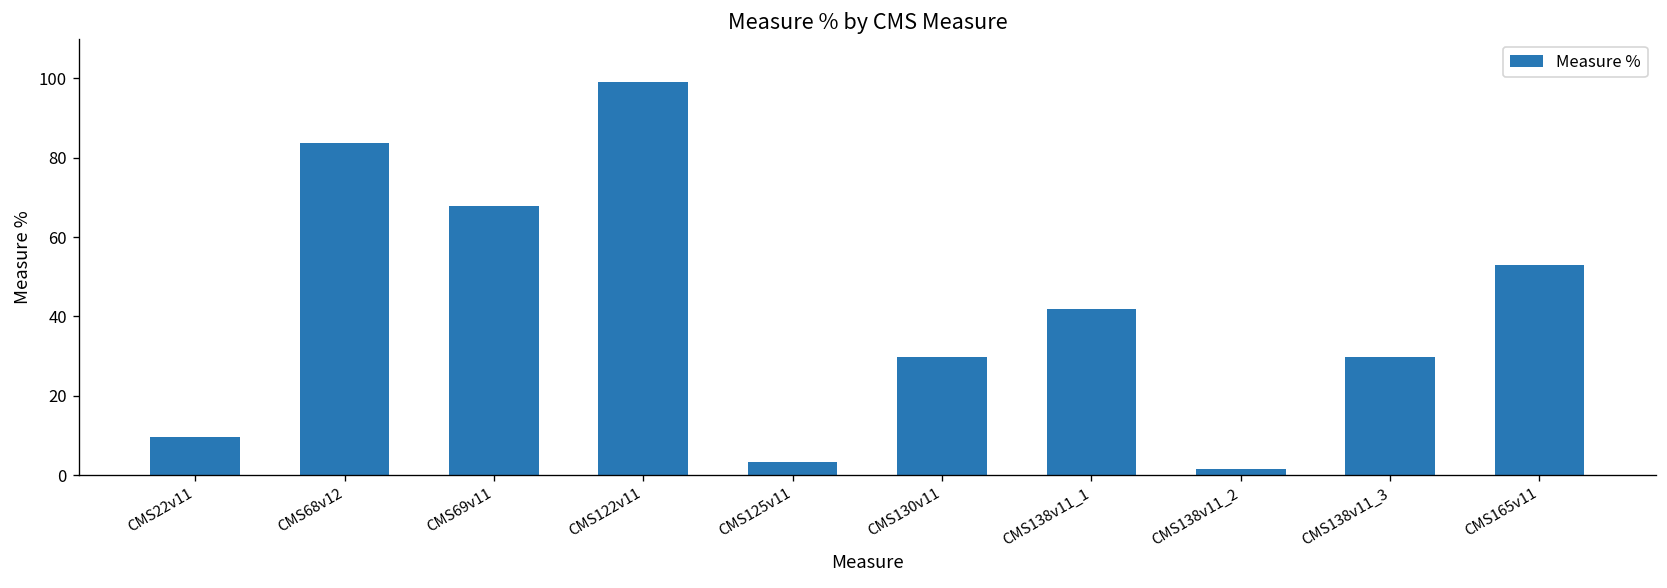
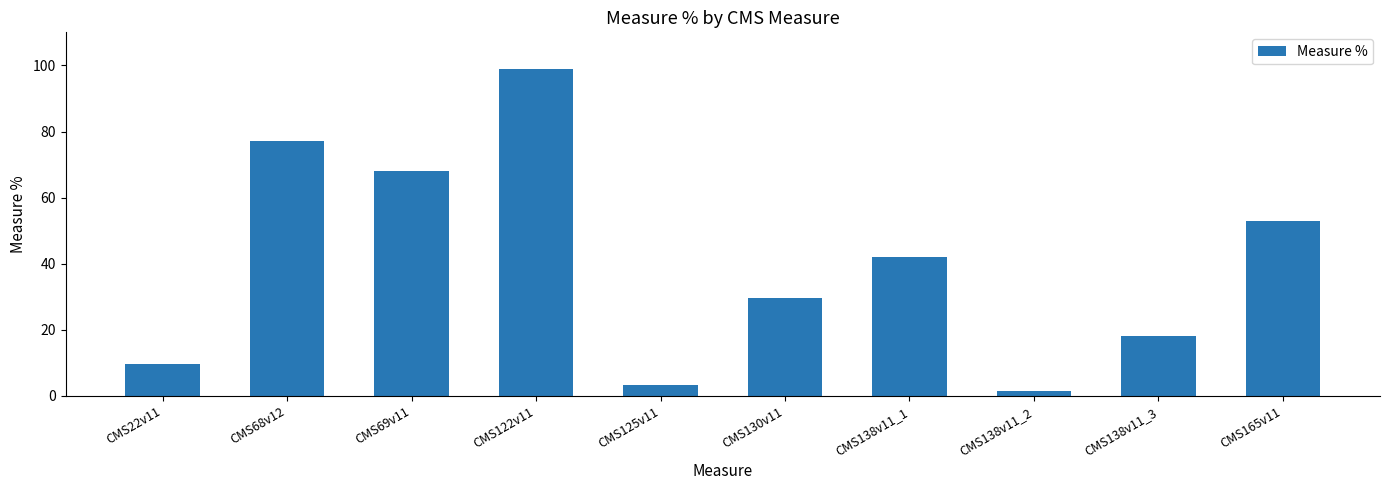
CMS68v12: 84 -> 77
CMS138v11_3: 30 -> 18
